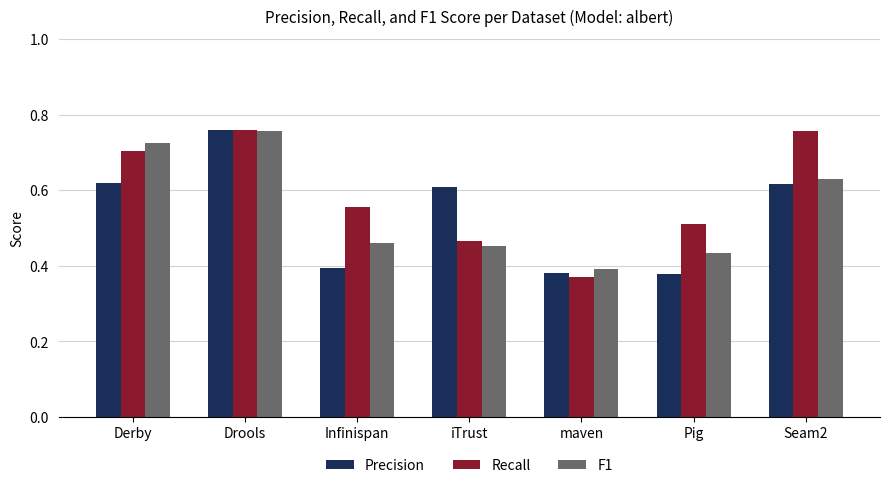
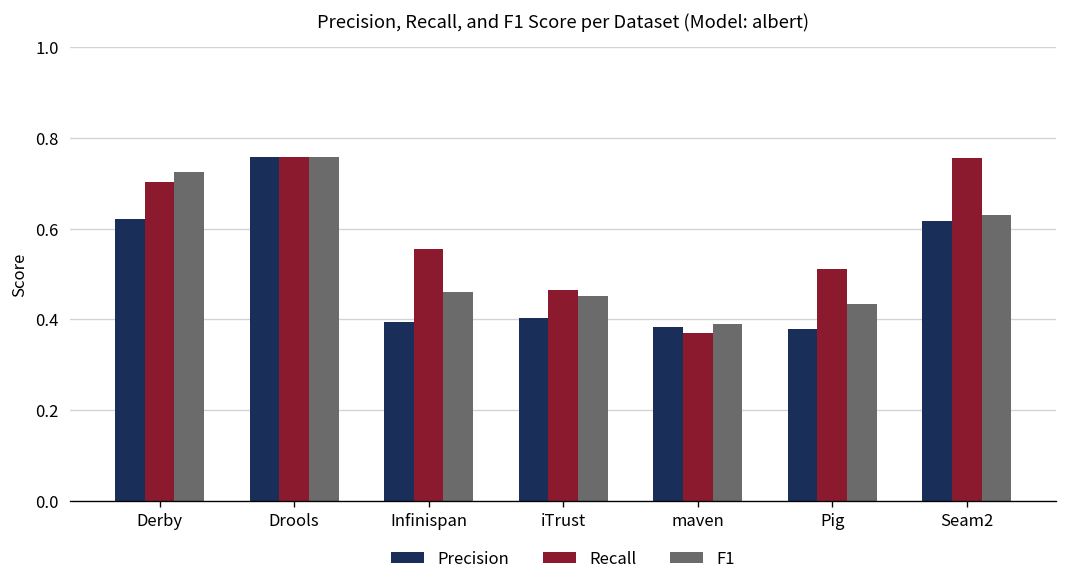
Precision, iTrust: 0.61 -> 0.40
